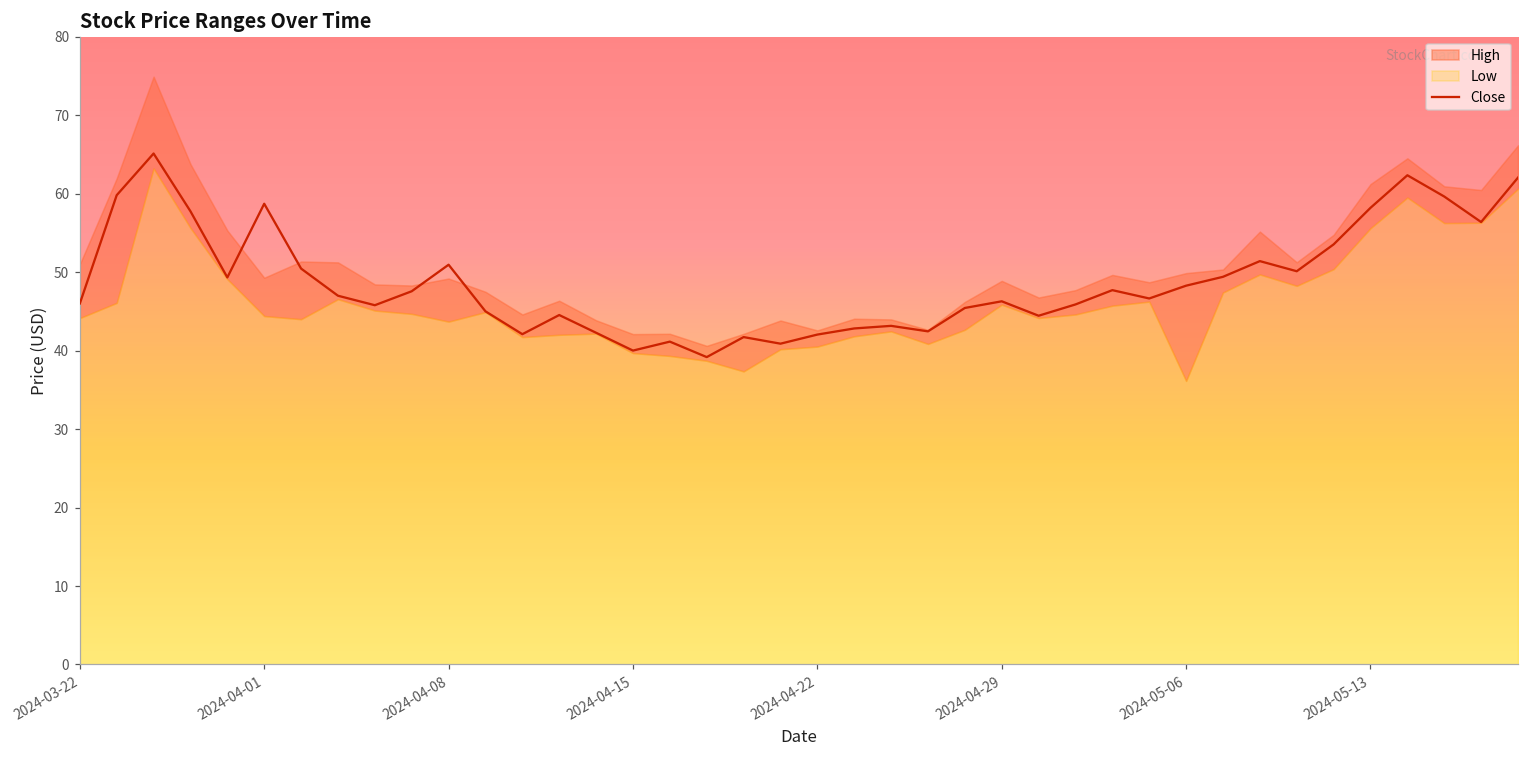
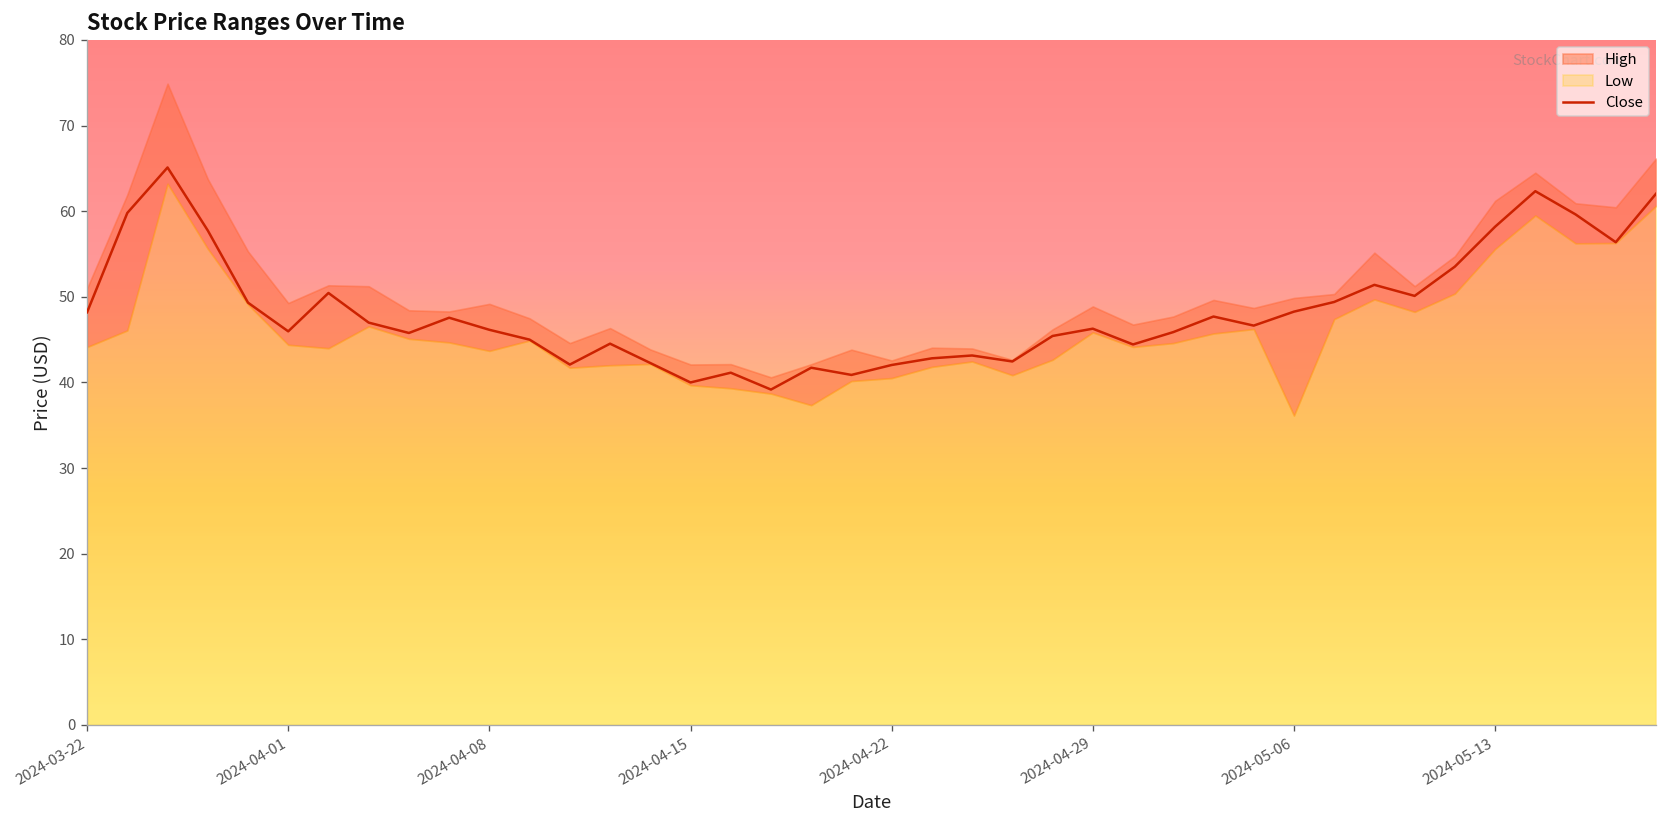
Close, 2024-03-22: 46 -> 48
Close, 2024-04-01: 59 -> 46
Close, 2024-04-08: 51 -> 46
